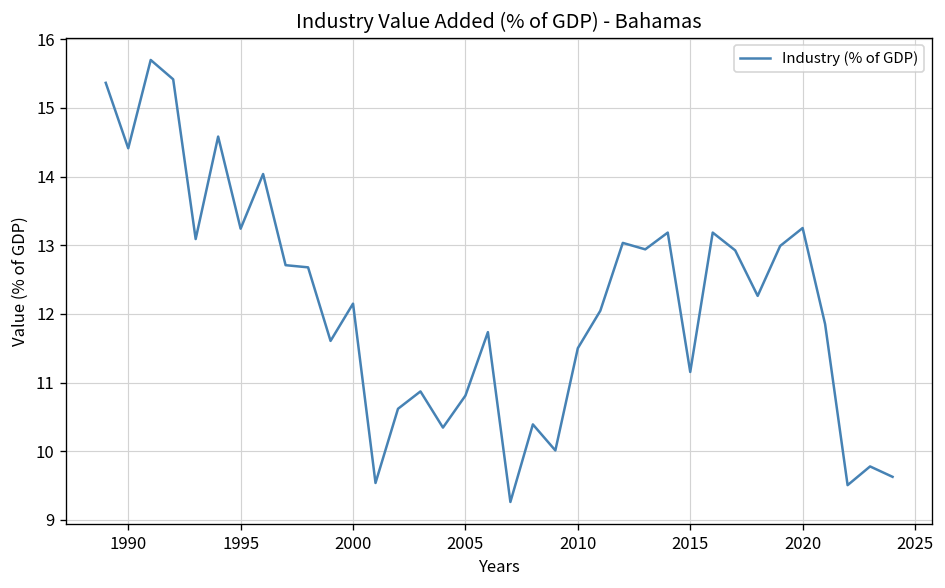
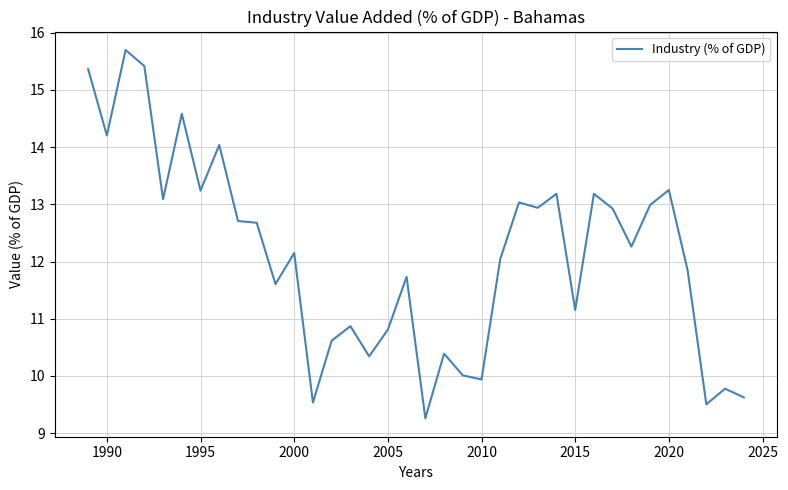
1990: 14.4 -> 14.2
2010: 11.5 -> 9.9
